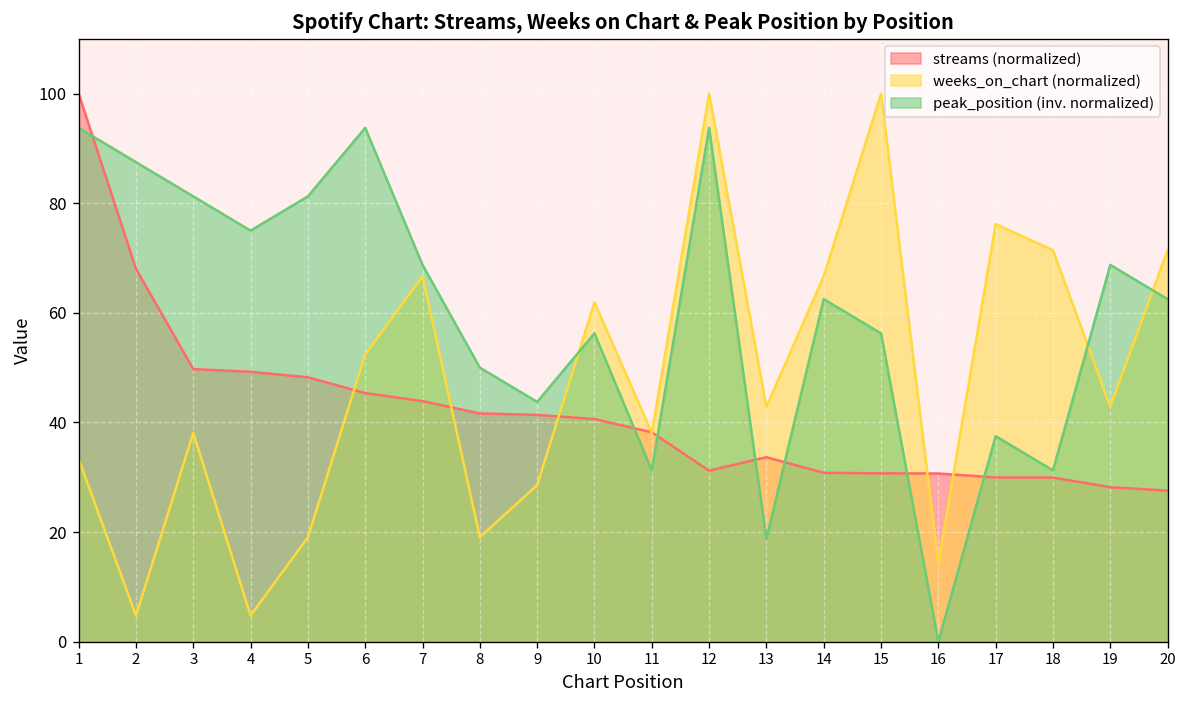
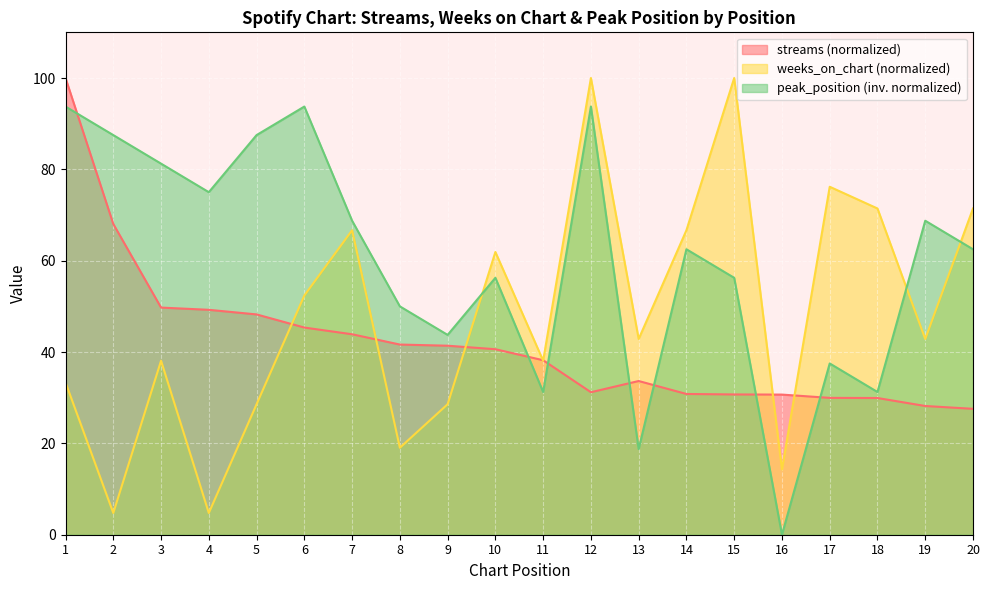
weeks_on_chart (normalized), 5: 19 -> 29
peak_position (inv. normalized), 5: 81 -> 88
